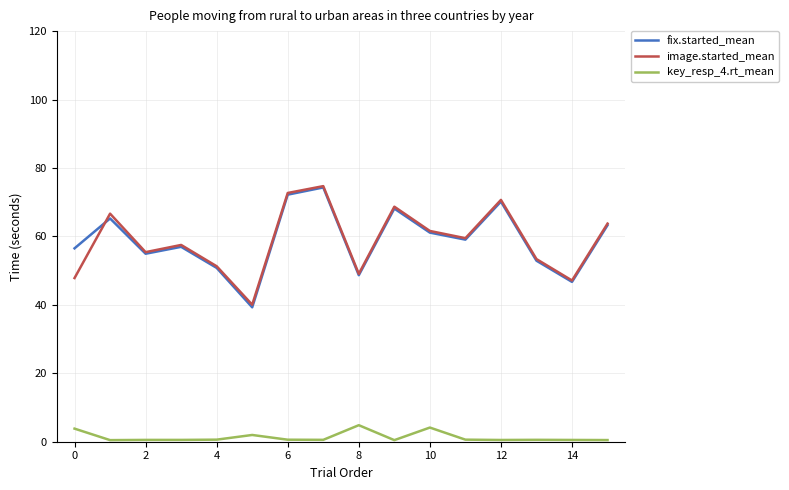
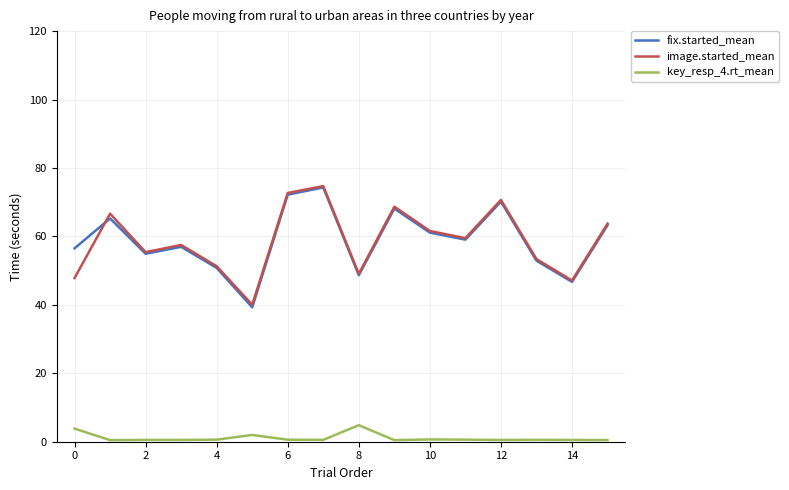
key_resp_4.rt_mean, 10: 4 -> 1
